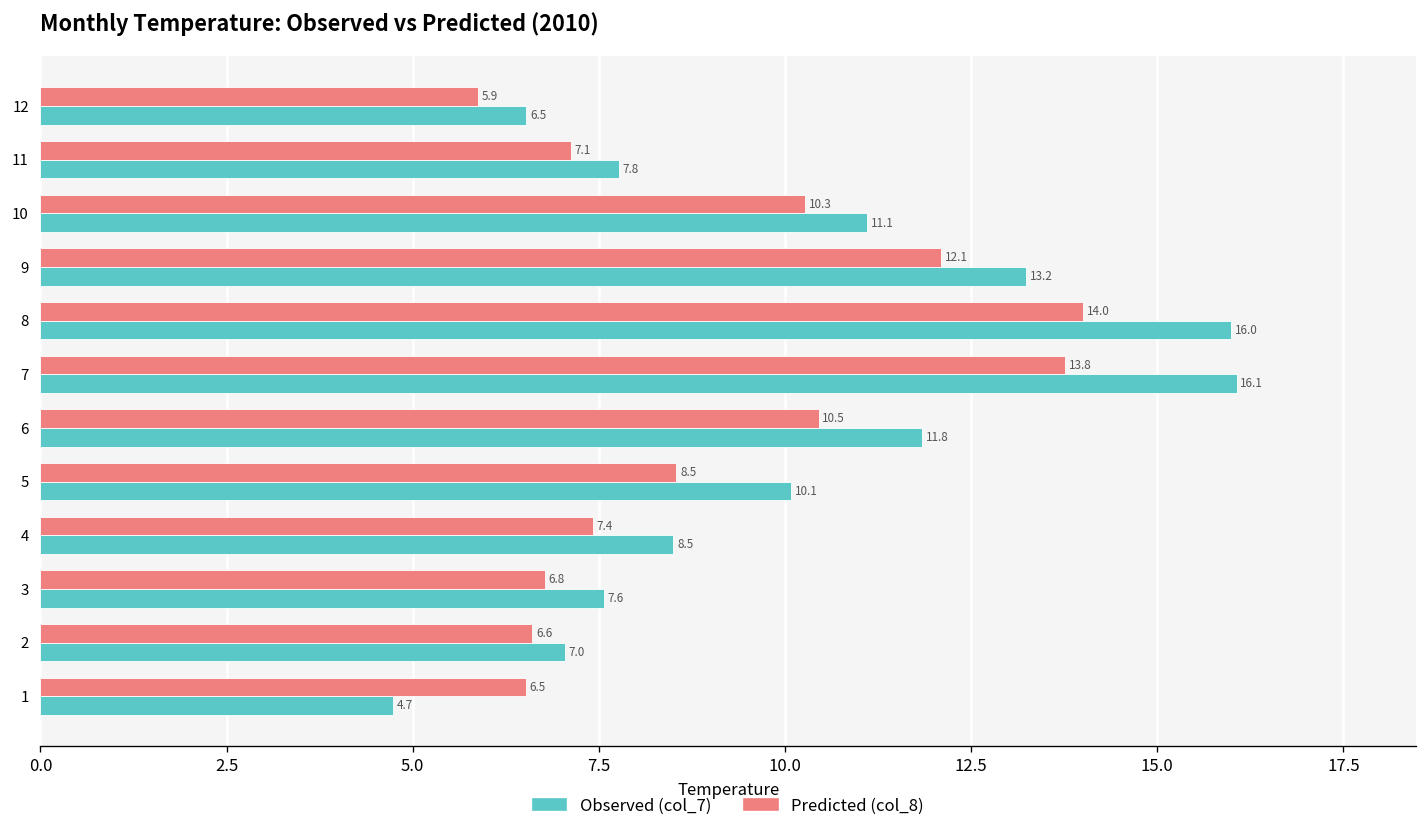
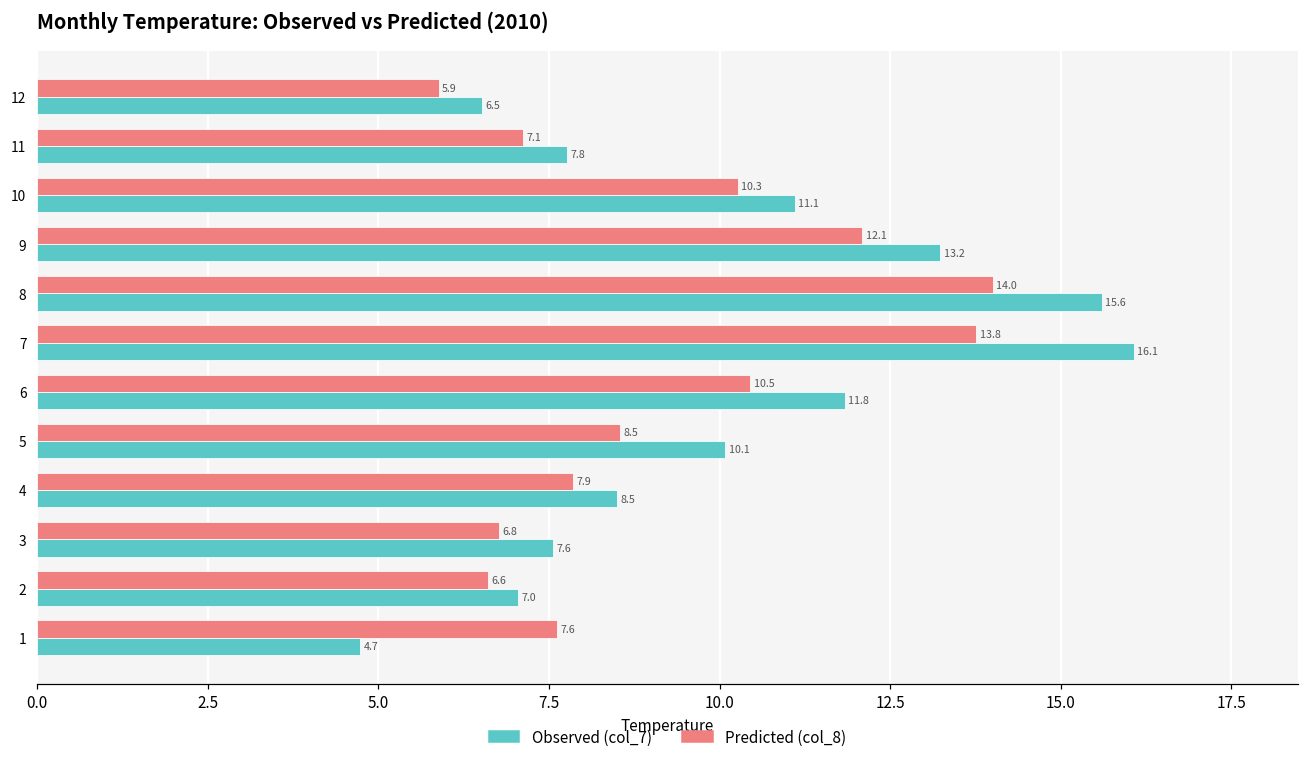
Observed (col_7), 8: 16.0 -> 15.6
Predicted (col_8), 4: 7.4 -> 7.9
Predicted (col_8), 1: 6.5 -> 7.6
